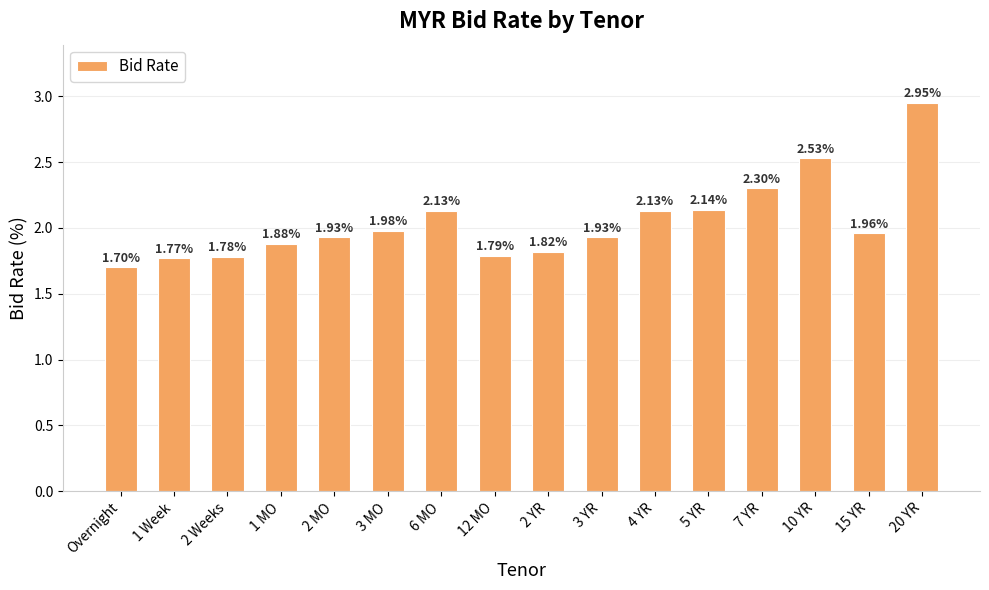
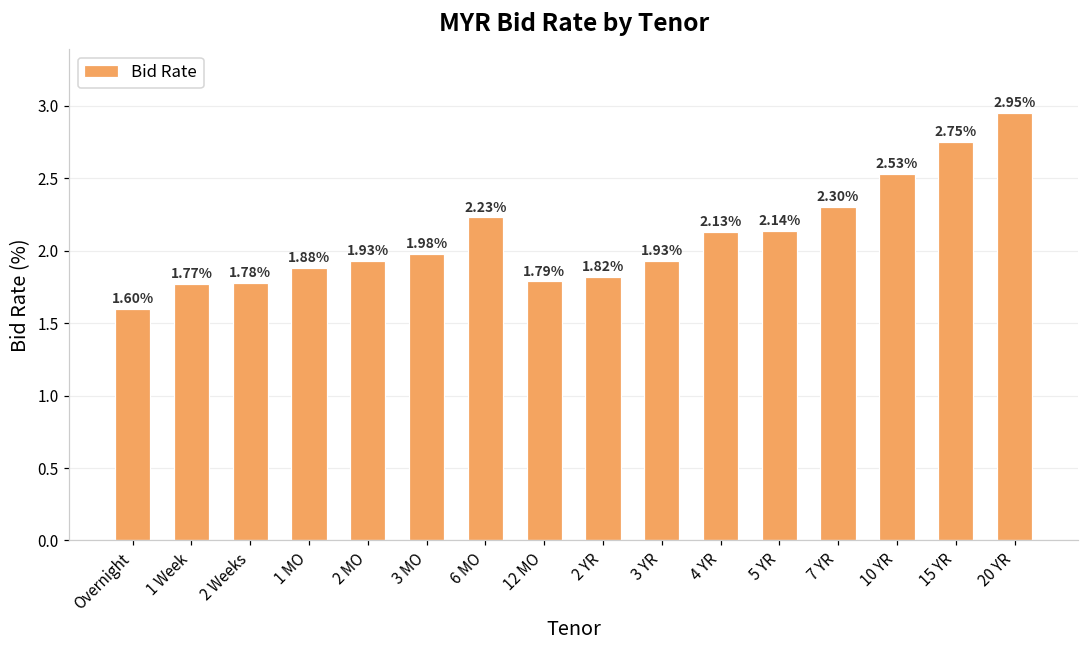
Overnight: 1.70% -> 1.60%
6 MO: 2.13% -> 2.23%
15 YR: 1.96% -> 2.75%
